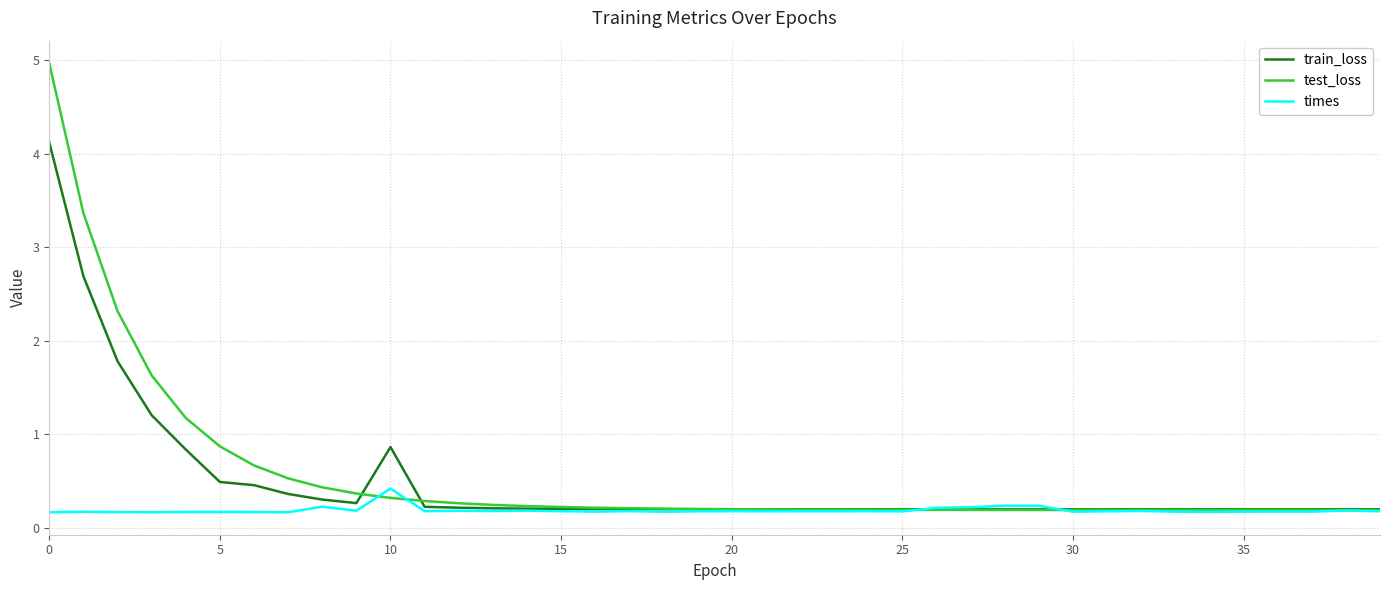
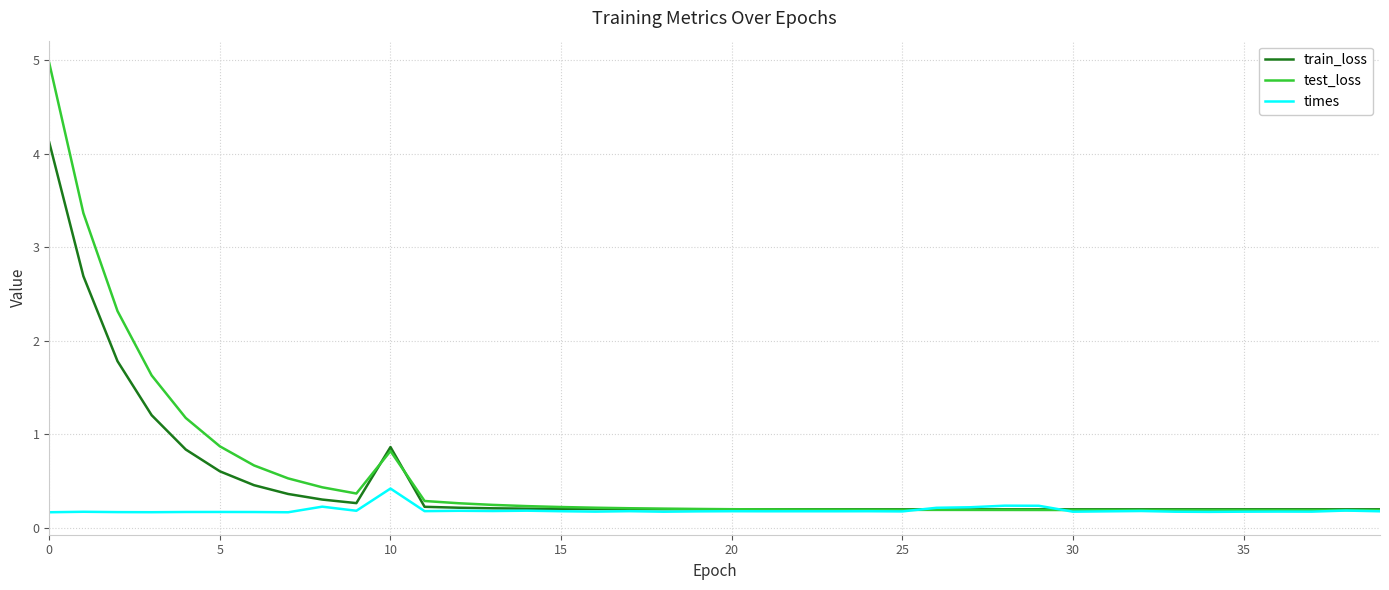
train_loss, 5: 0.5 -> 0.6
test_loss, 10: 0.3 -> 0.8
